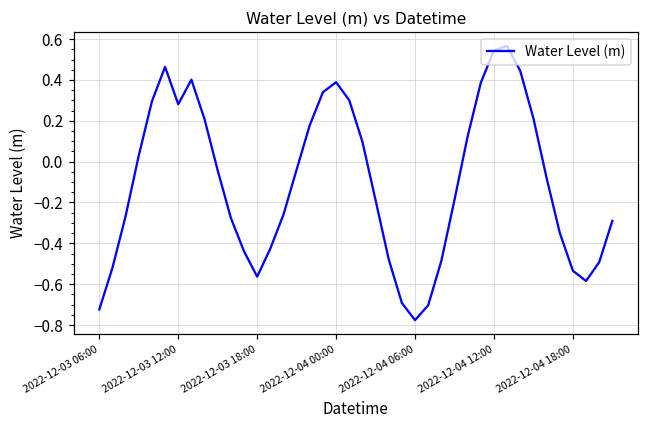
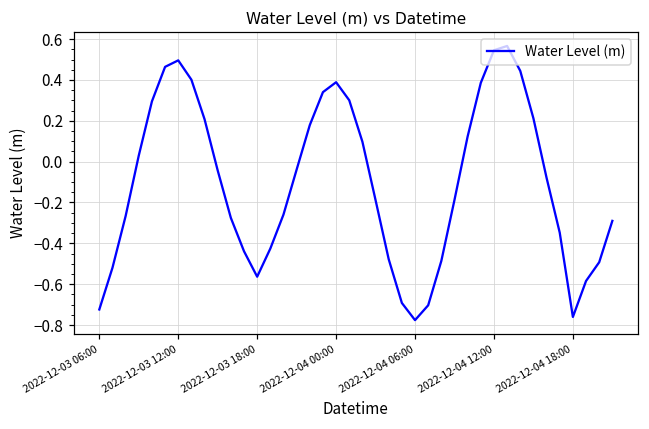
2022-12-03 12:00: 0.28 -> 0.50
2022-12-04 18:00: -0.53 -> -0.76
